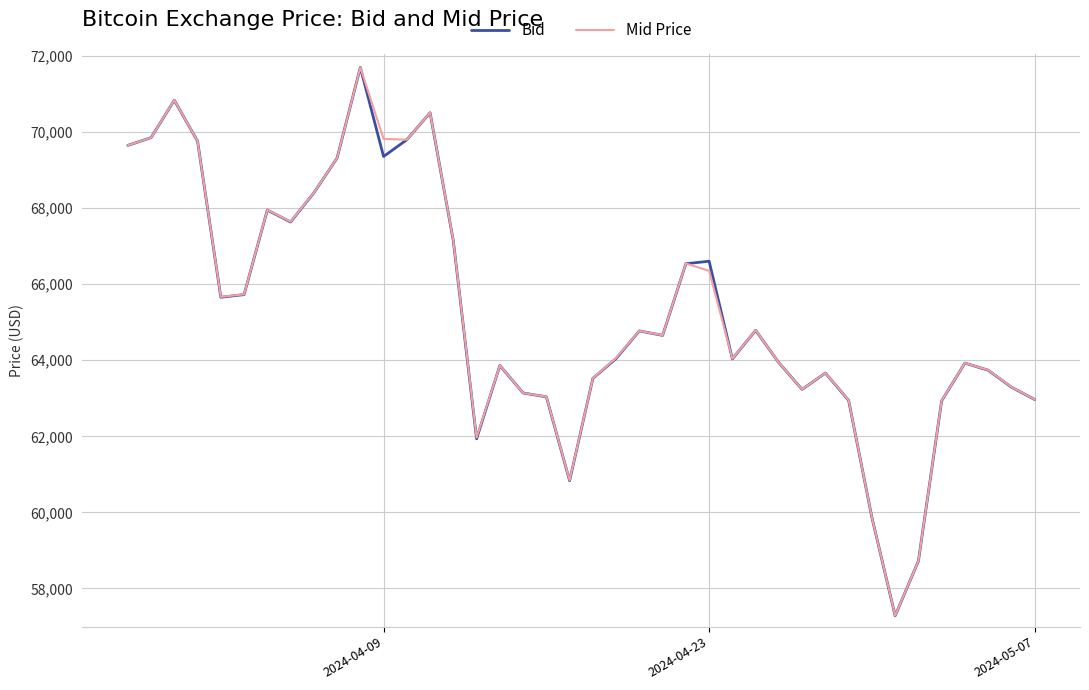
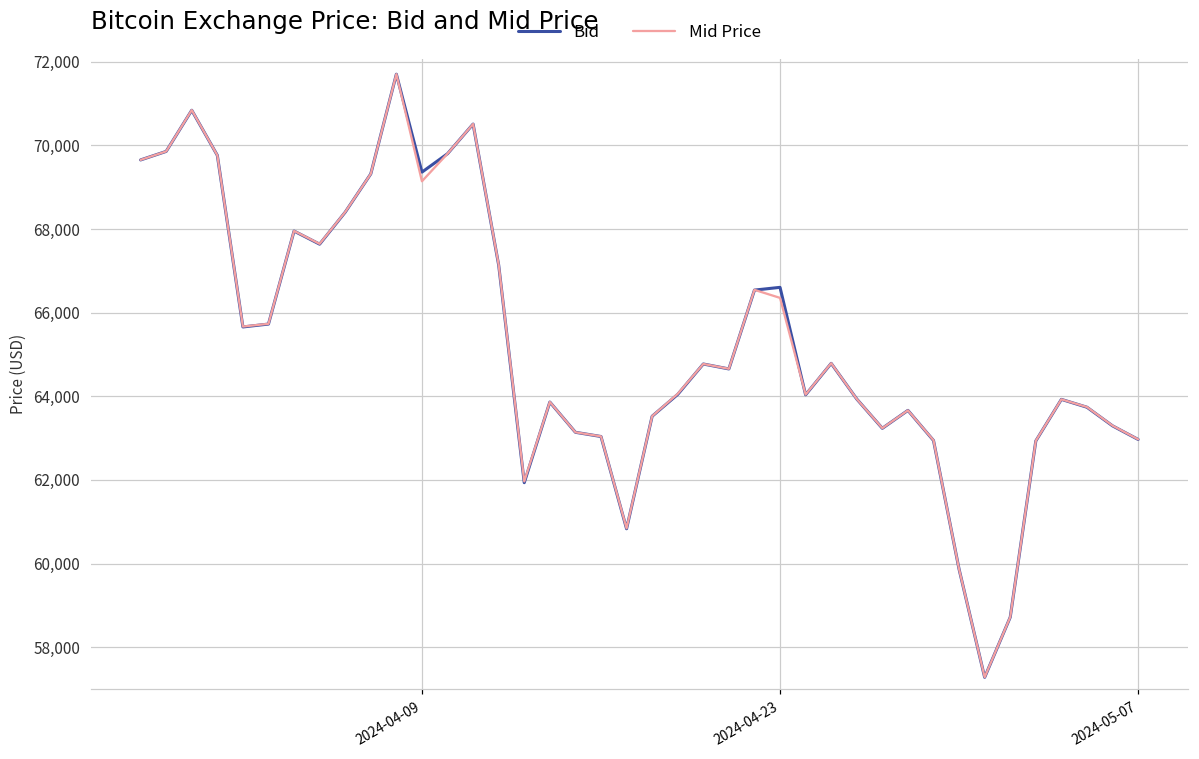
Mid Price, 2024-04-09: 69,800 -> 69,100
